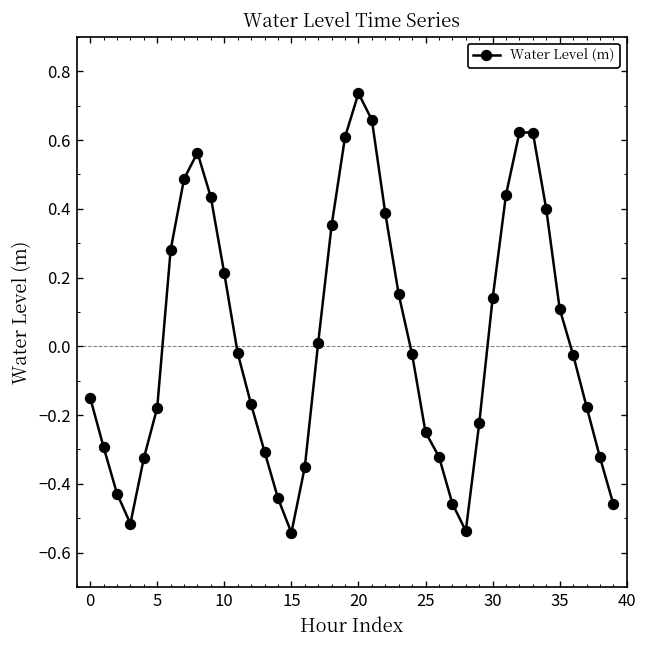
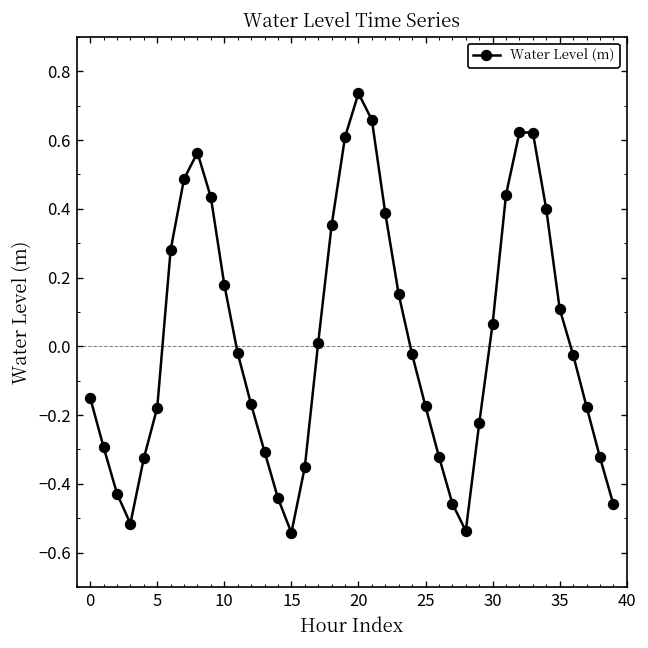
10: 0.21 -> 0.18
25: -0.25 -> -0.17
30: 0.14 -> 0.07
